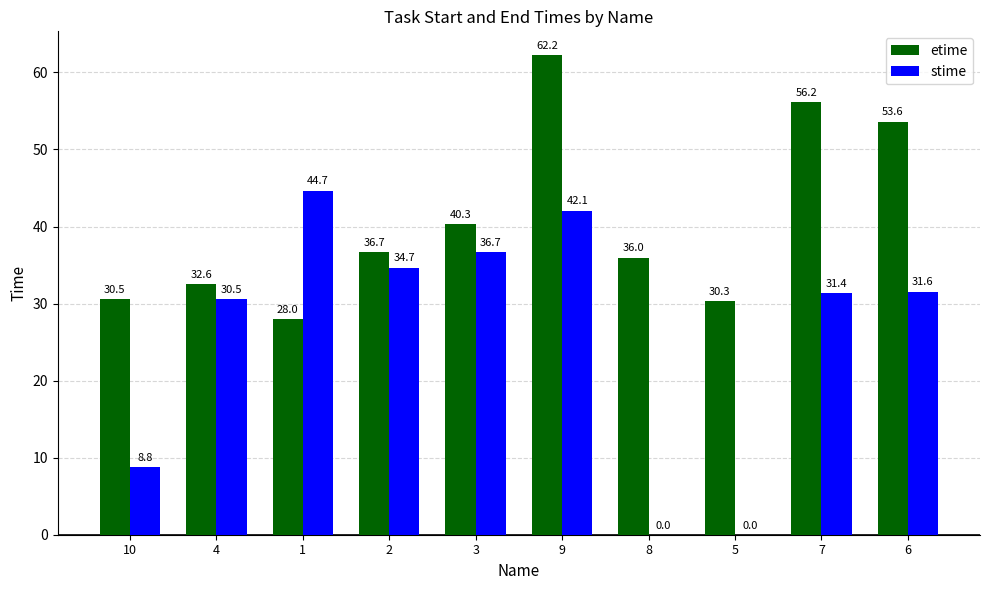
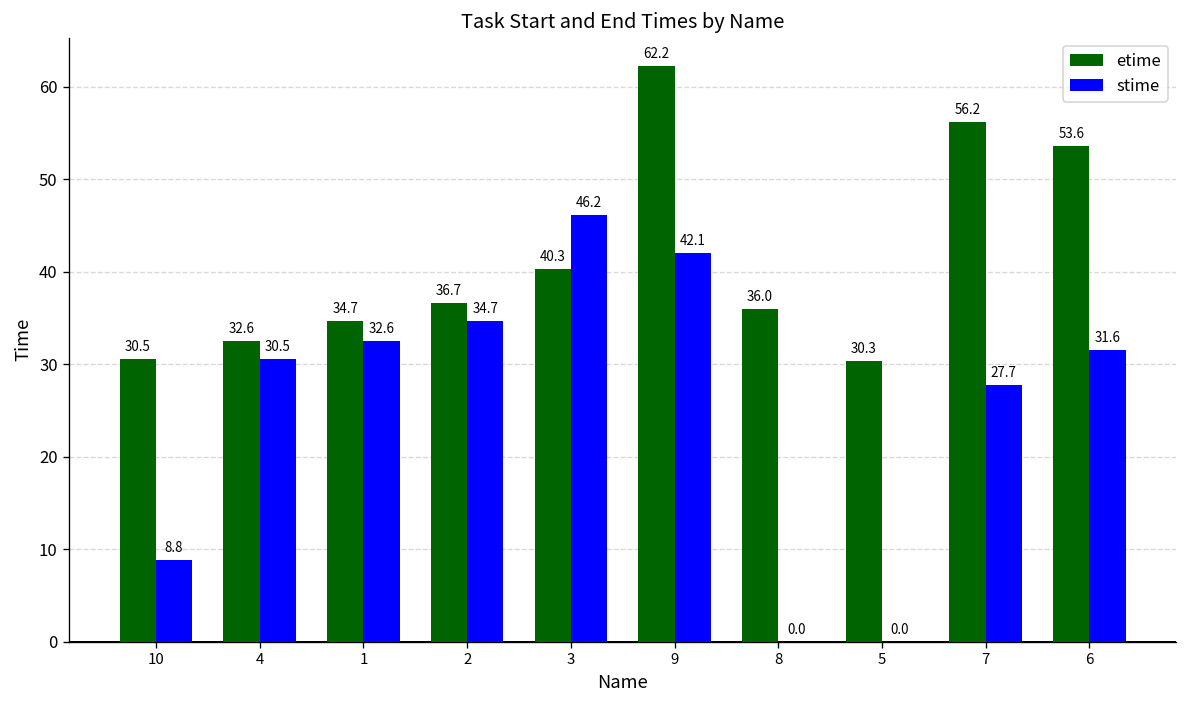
etime, 1: 28.0 -> 34.7
stime, 1: 44.7 -> 32.6
stime, 3: 36.7 -> 46.2
stime, 7: 31.4 -> 27.7
